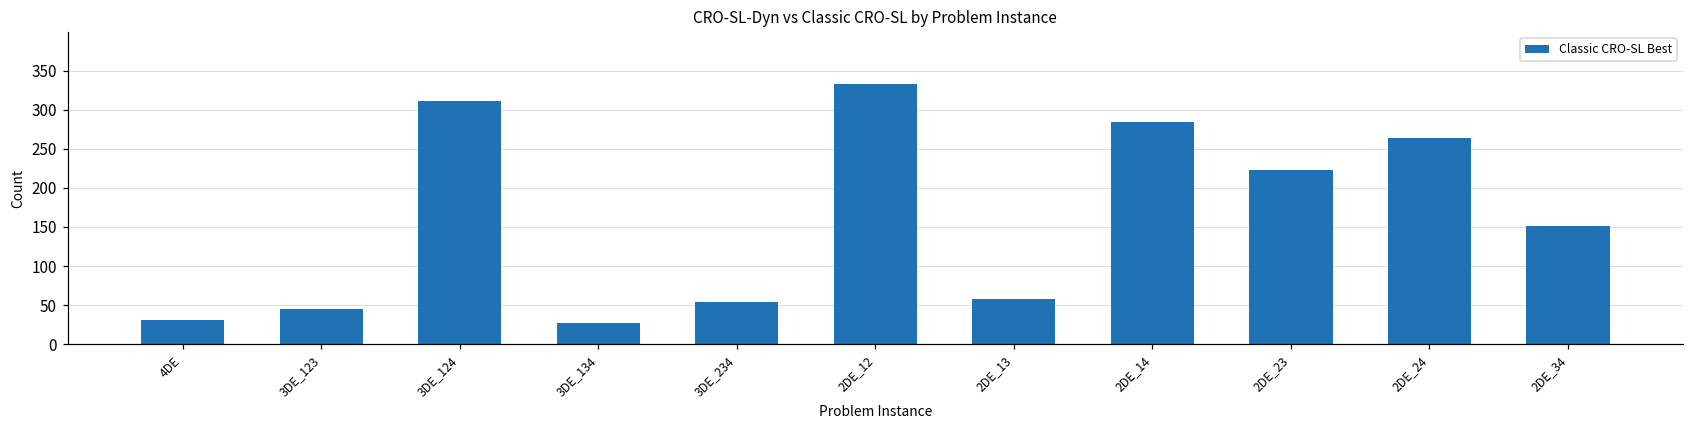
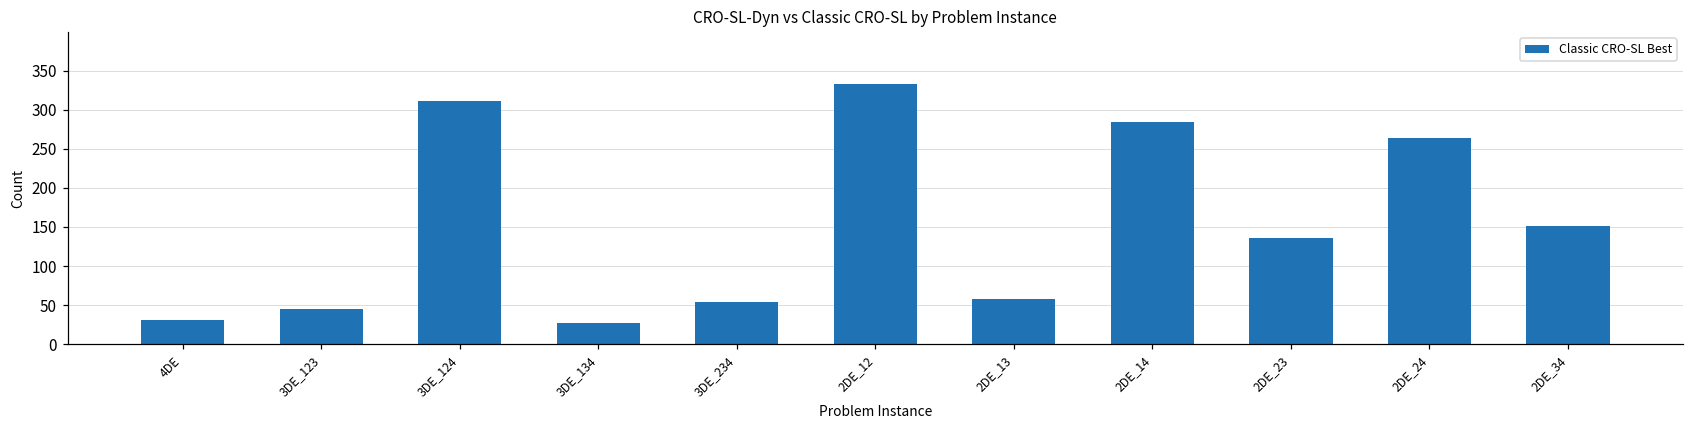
2DE_23: 220 -> 140
